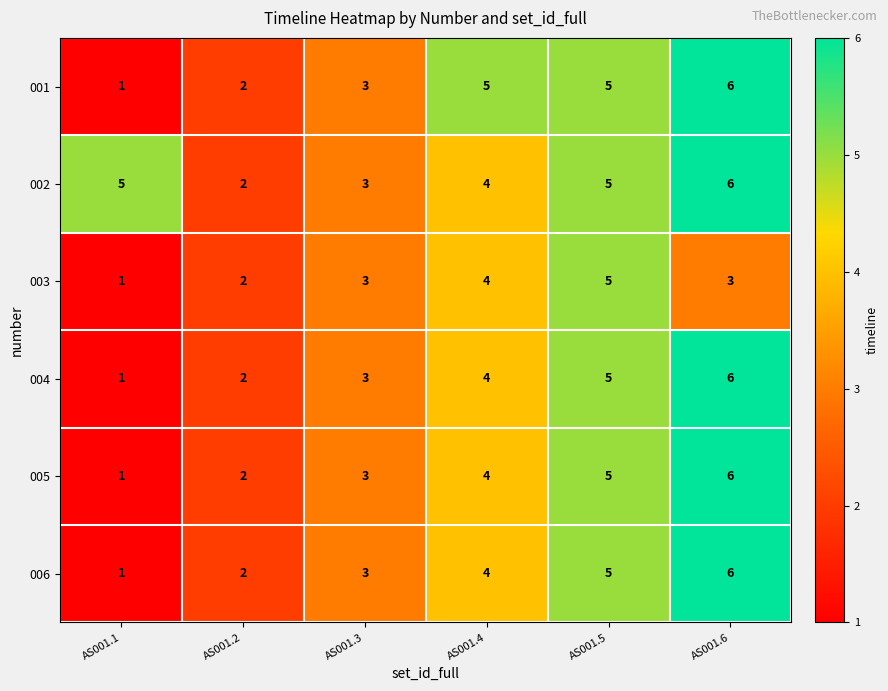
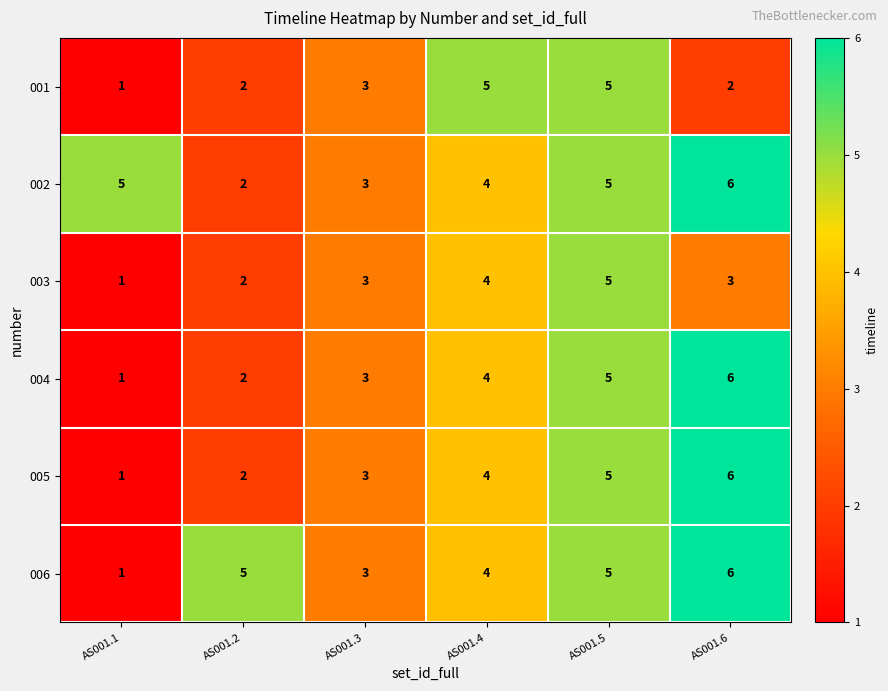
001, AS001.6: 6 -> 2
006, AS001.2: 2 -> 5
